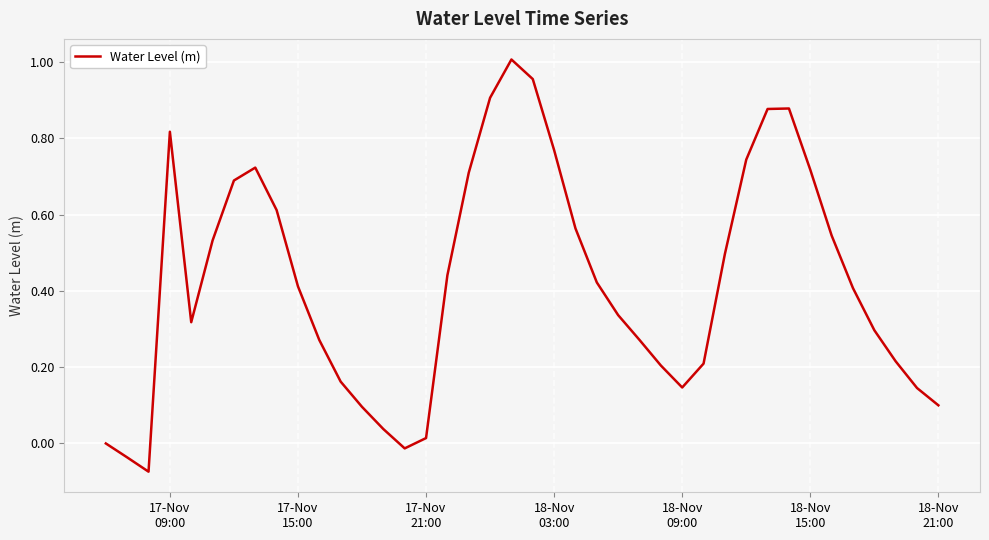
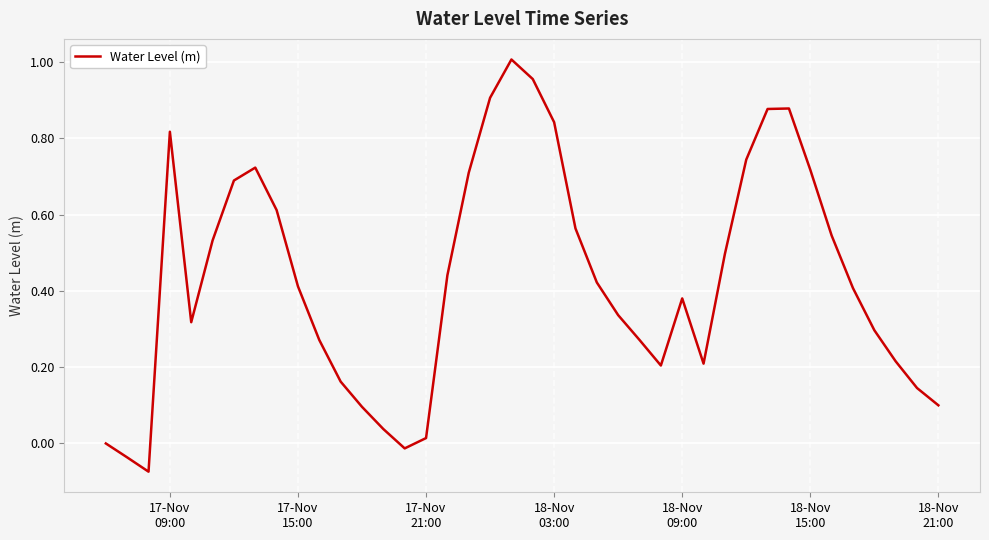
18-Nov 03:00: 0.77 -> 0.84
18-Nov 09:00: 0.15 -> 0.38
